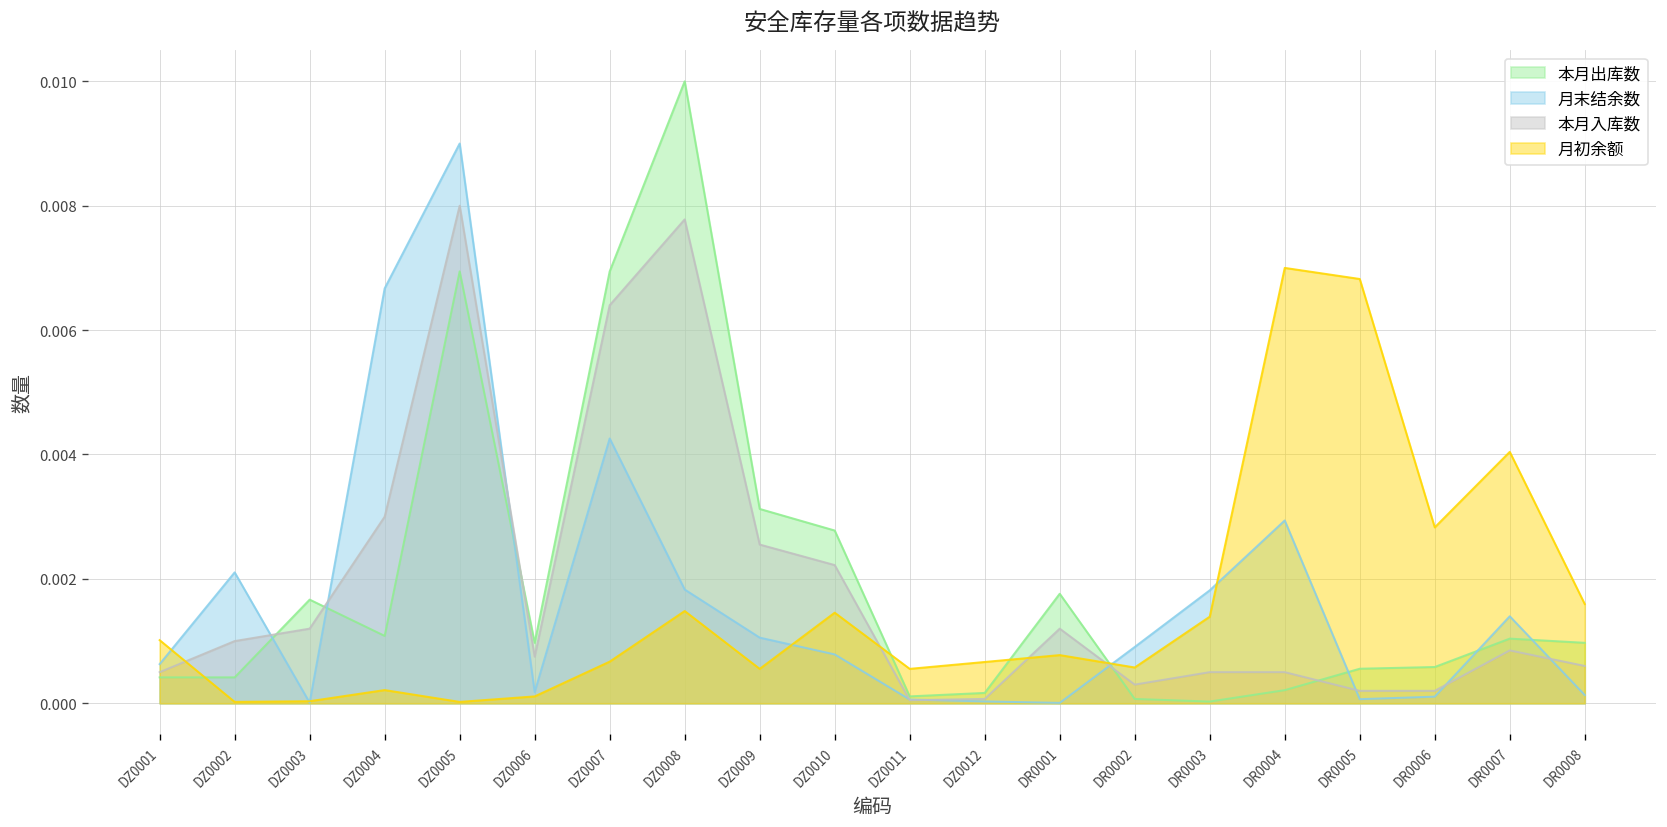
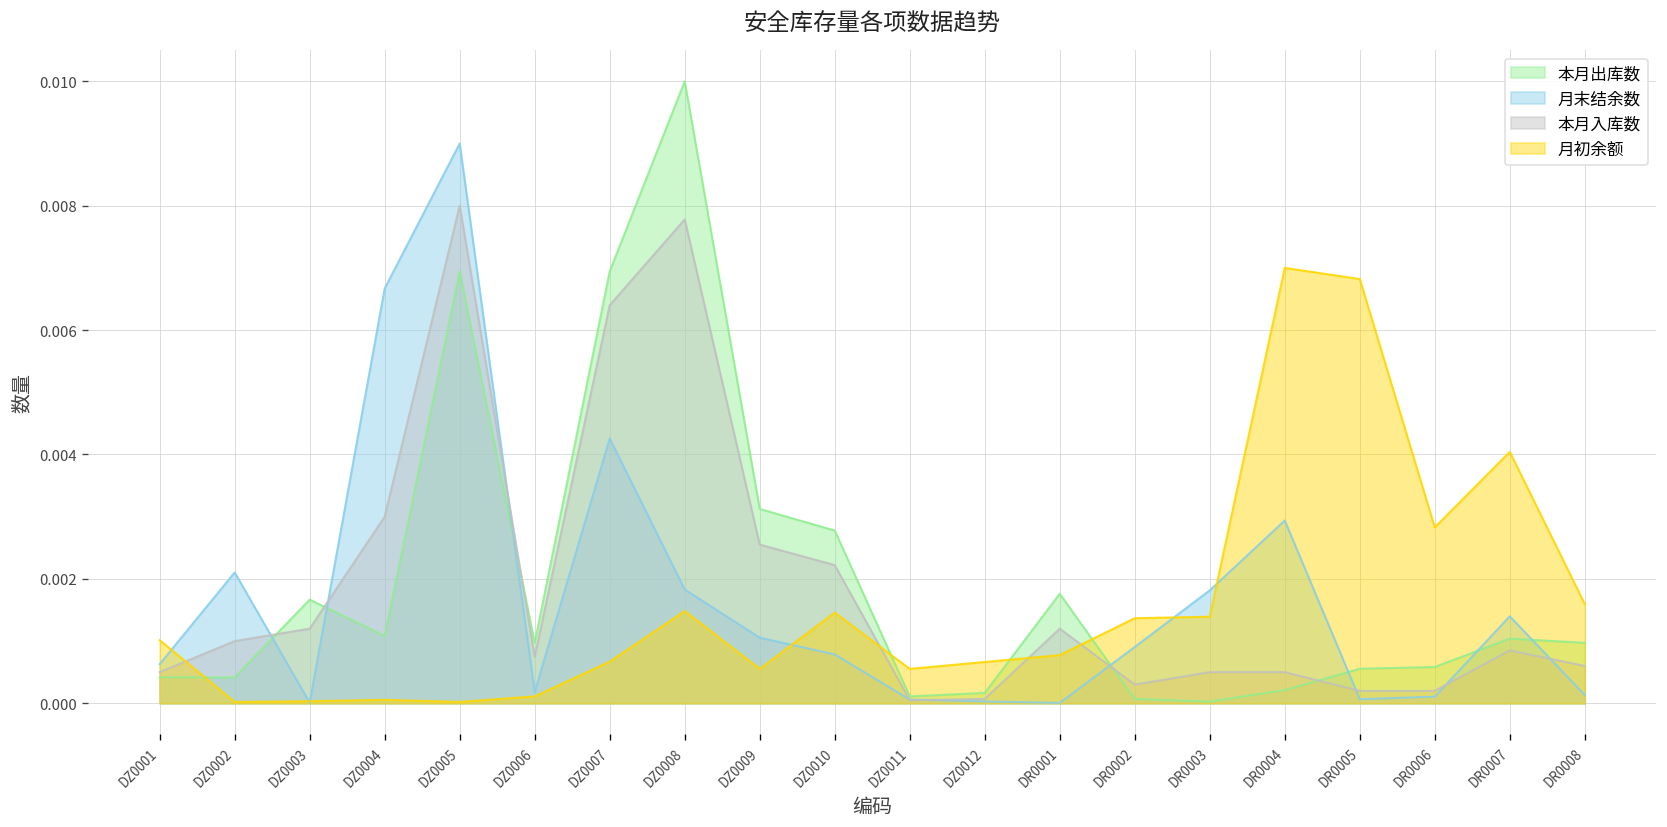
月初余额, DZ0004: 0.0002 -> 0.0001
月初余额, DR0002: 0.0006 -> 0.0014
